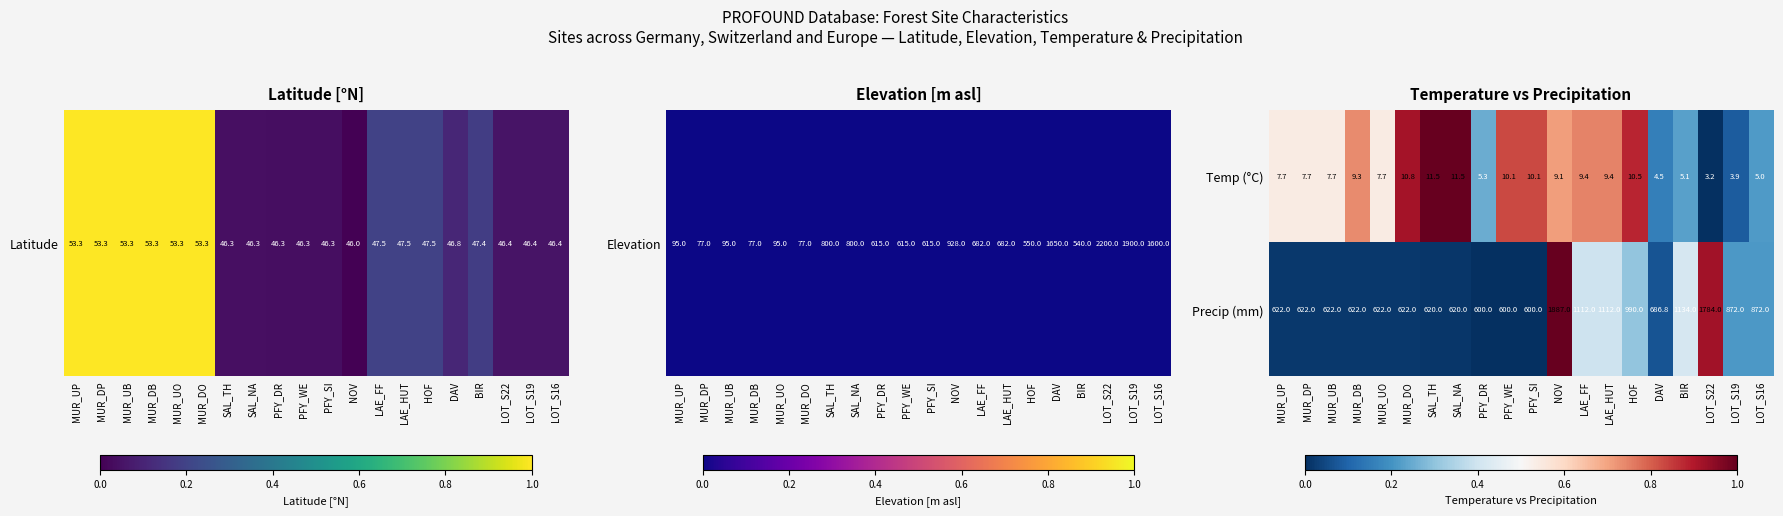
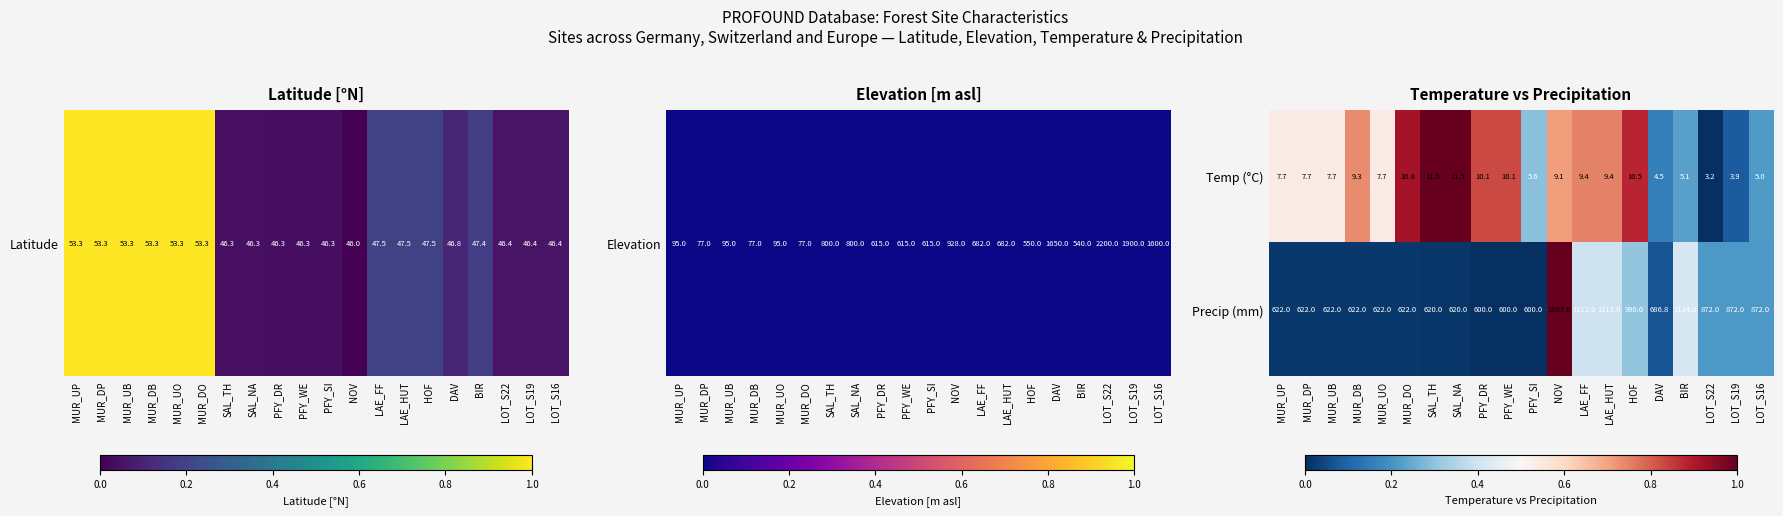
Temp (°C), PFY_DR: 5.3 -> 10.1
Temp (°C), PFY_SI: 10.1 -> 5.6
Precip (mm), LOT_S22: 1784.0 -> 872.0
